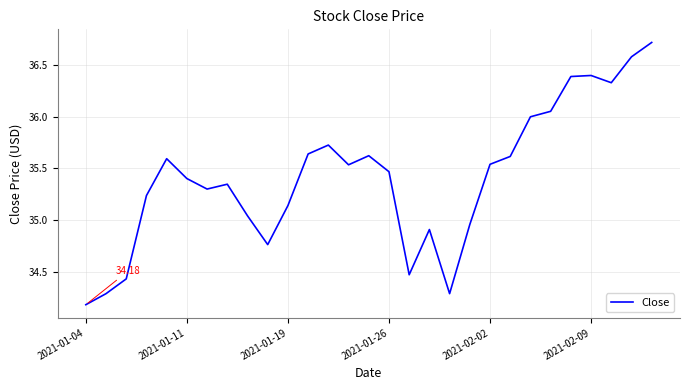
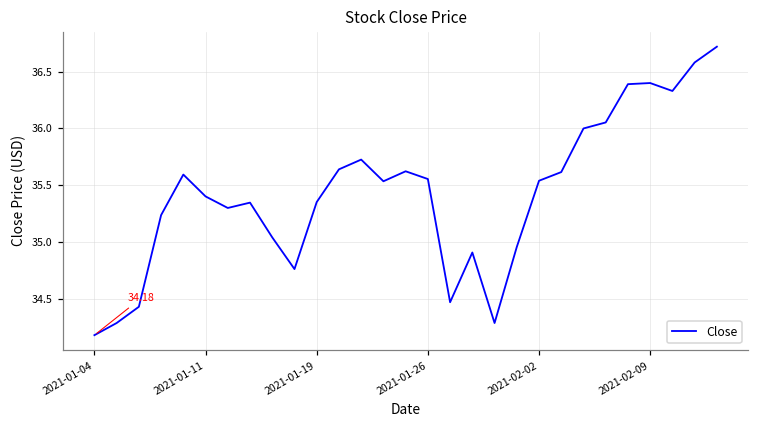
2021-01-19: 35.14 -> 35.35
2021-01-26: 35.47 -> 35.55
